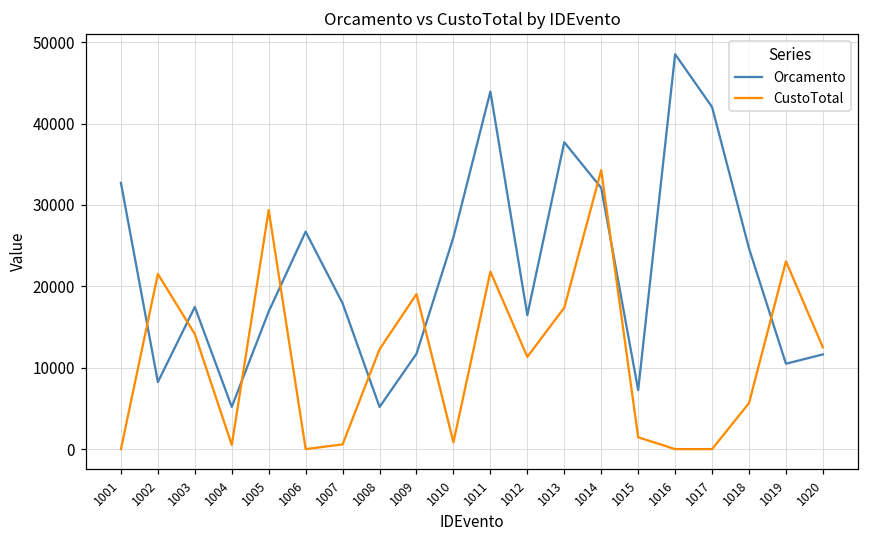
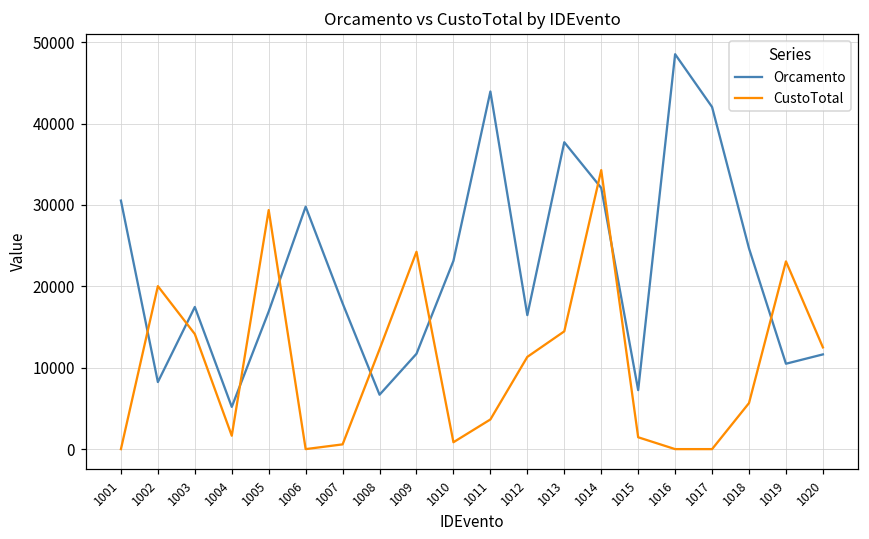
Orcamento, 1001: 33000 -> 31000
CustoTotal, 1002: 22000 -> 20000
CustoTotal, 1004: 1000 -> 2000
Orcamento, 1006: 27000 -> 30000
Orcamento, 1008: 5000 -> 7000
CustoTotal, 1009: 19000 -> 24000
Orcamento, 1010: 26000 -> 23000
CustoTotal, 1011: 22000 -> 4000
CustoTotal, 1013: 17000 -> 14000
